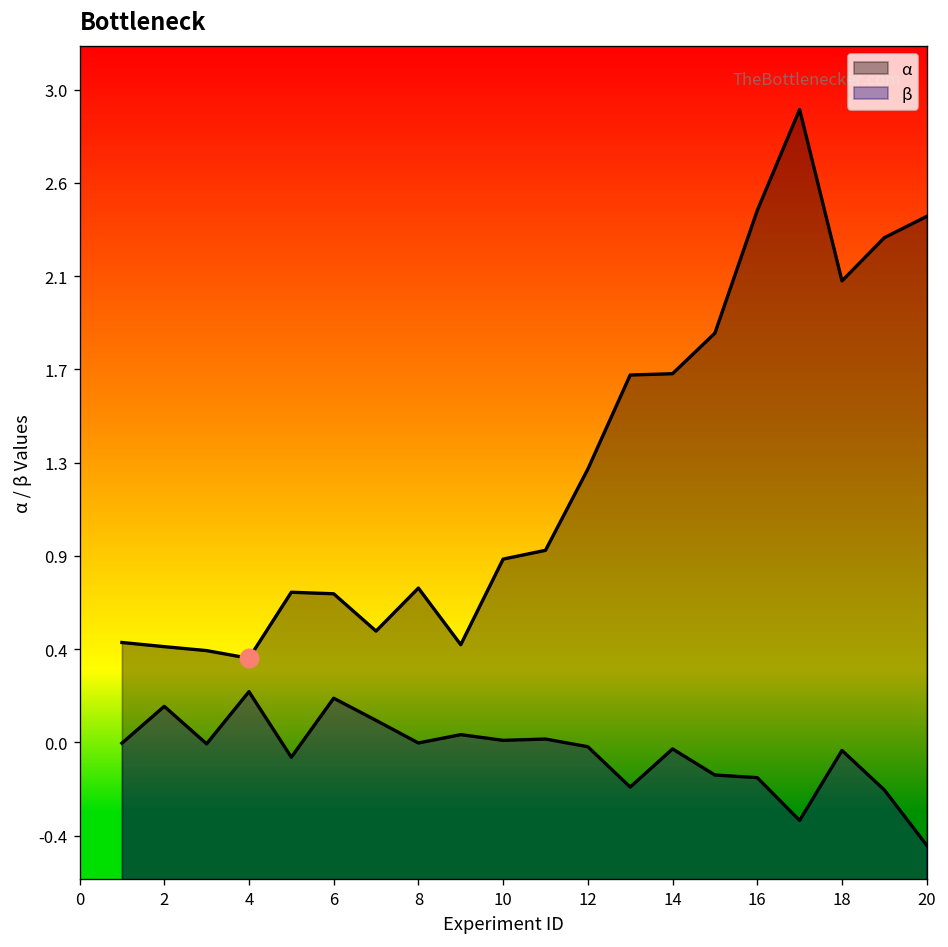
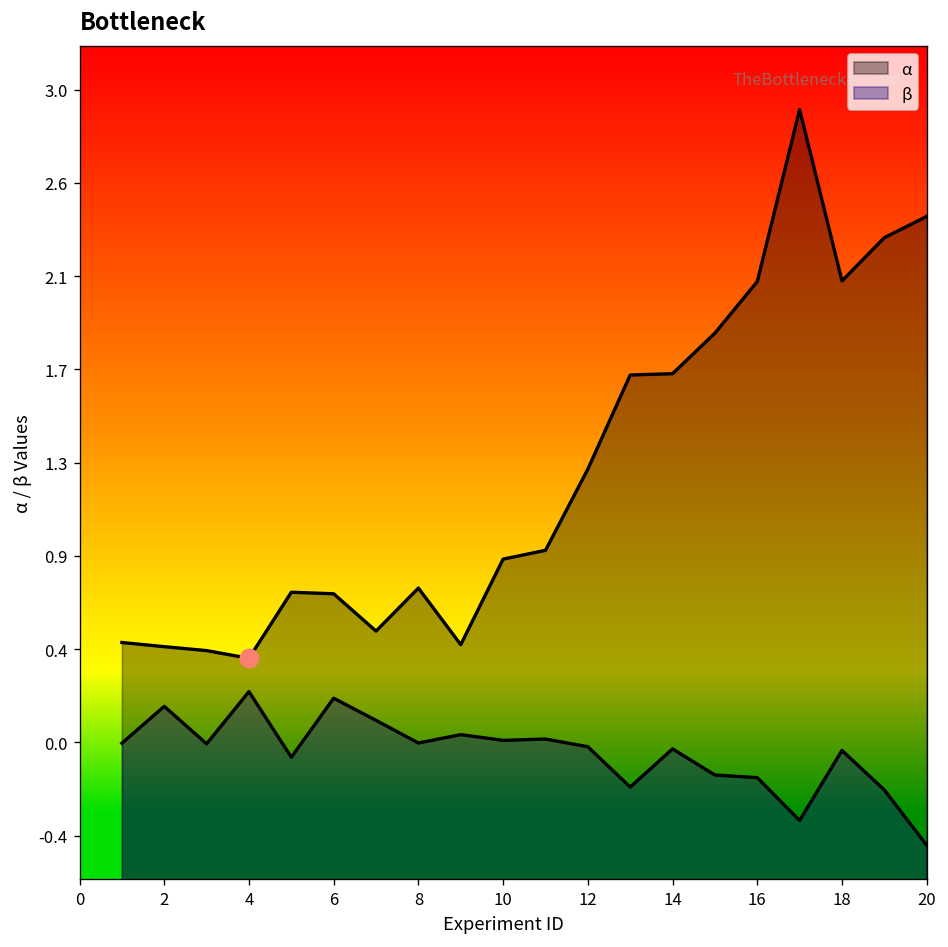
α, 16: 2.45 -> 2.13
